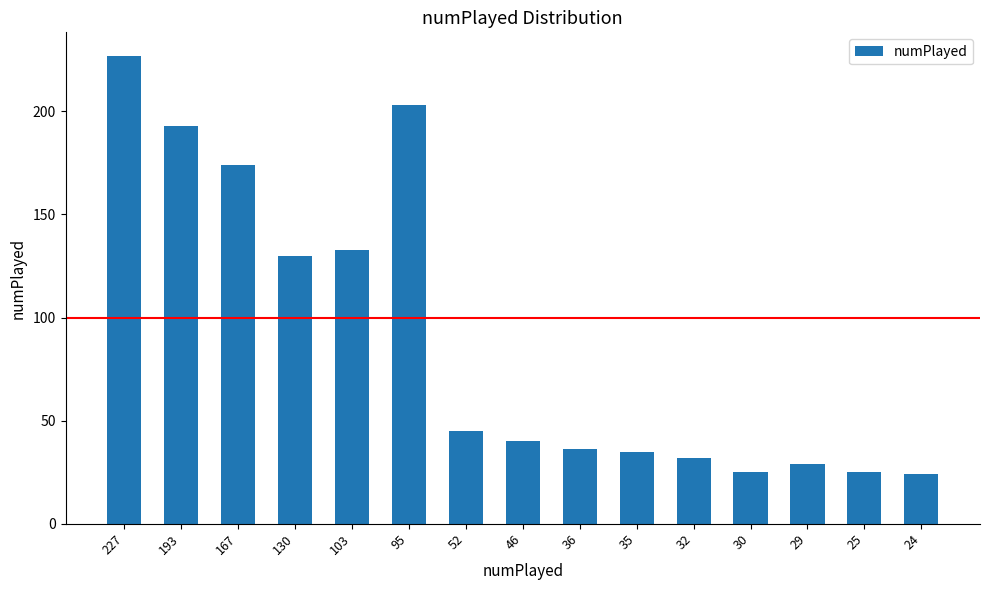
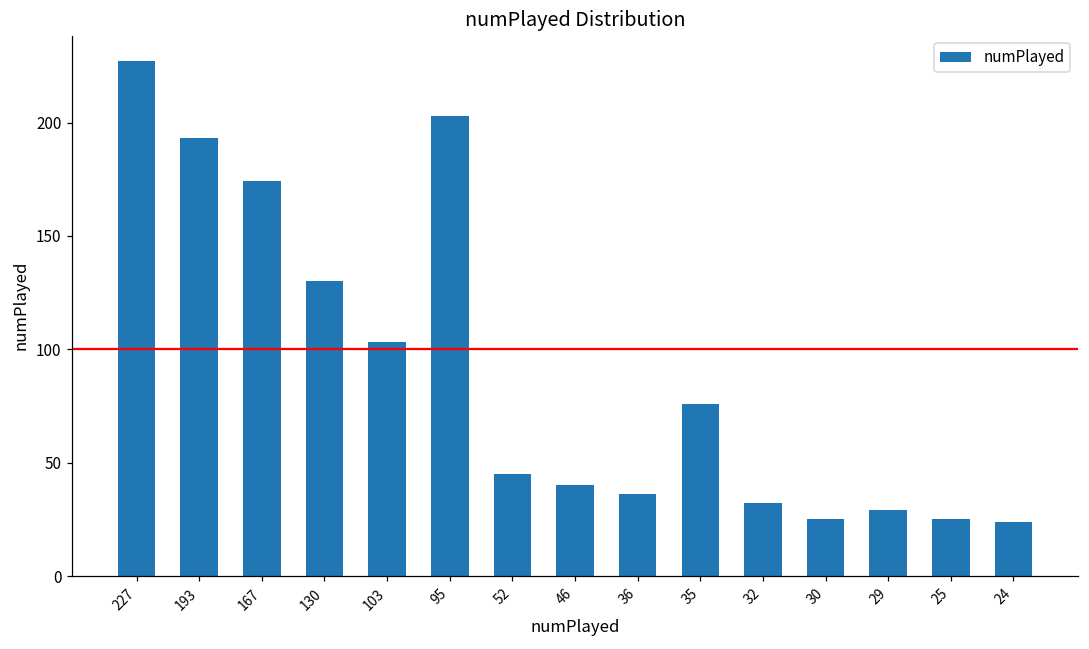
103: 133 -> 103
35: 35 -> 76
